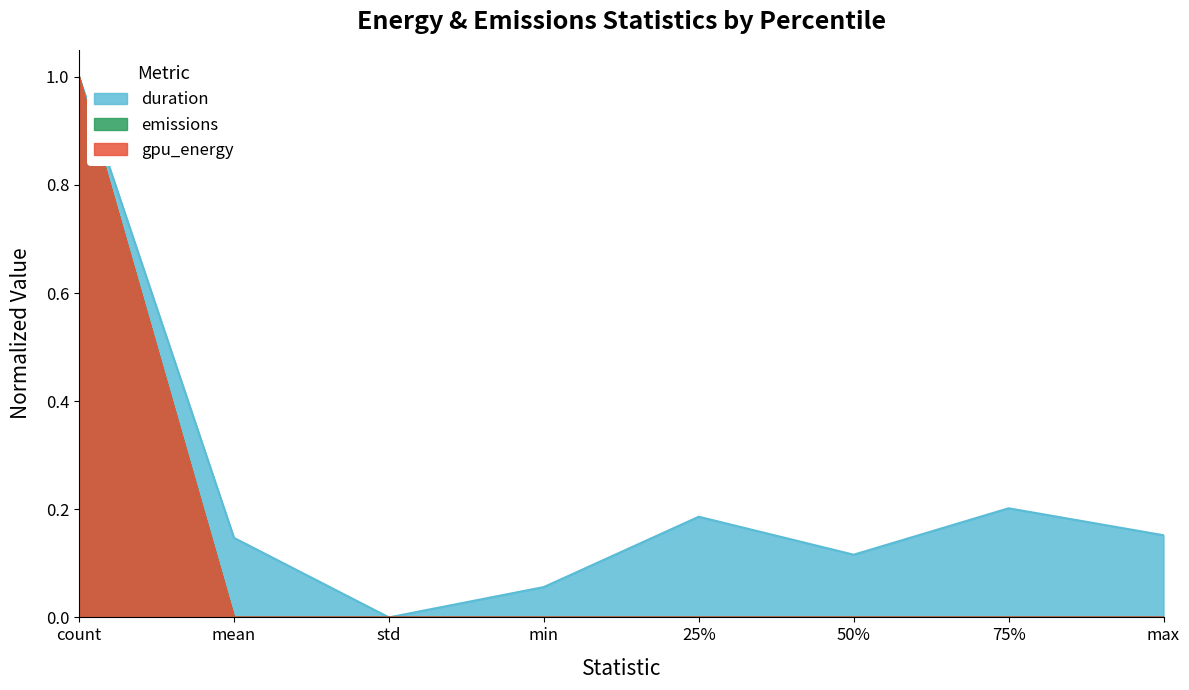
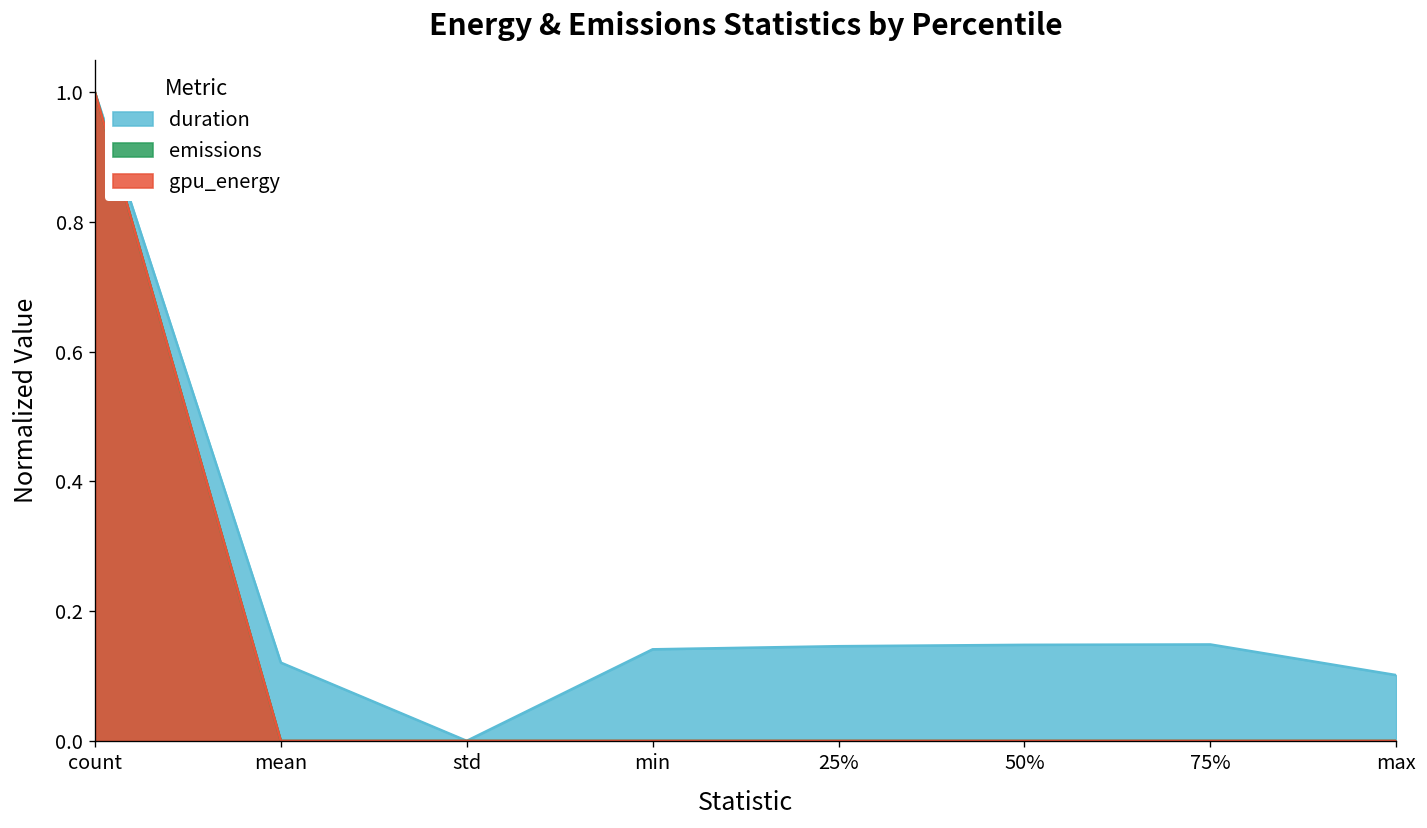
duration, mean: 0.15 -> 0.12
duration, min: 0.06 -> 0.14
duration, 25%: 0.19 -> 0.15
duration, 50%: 0.12 -> 0.15
duration, 75%: 0.20 -> 0.15
duration, max: 0.15 -> 0.10
